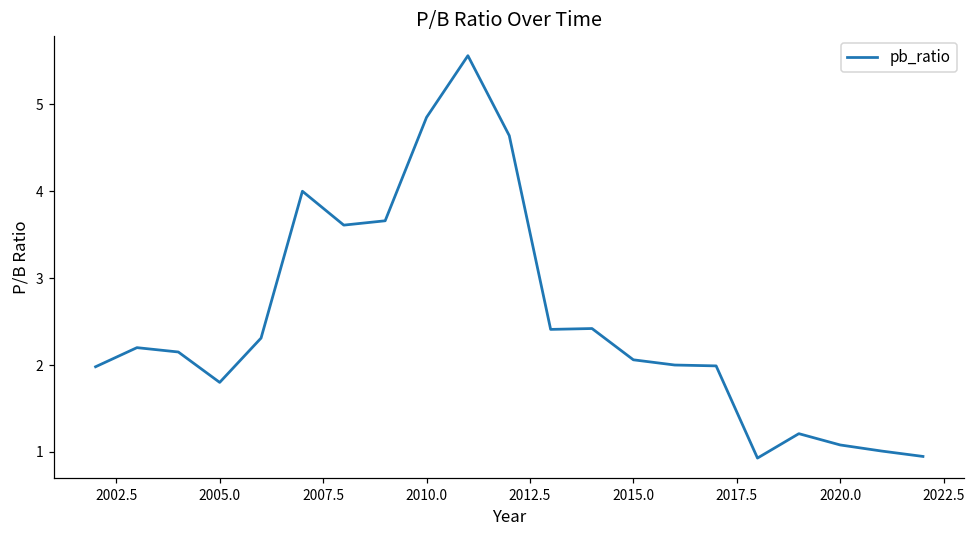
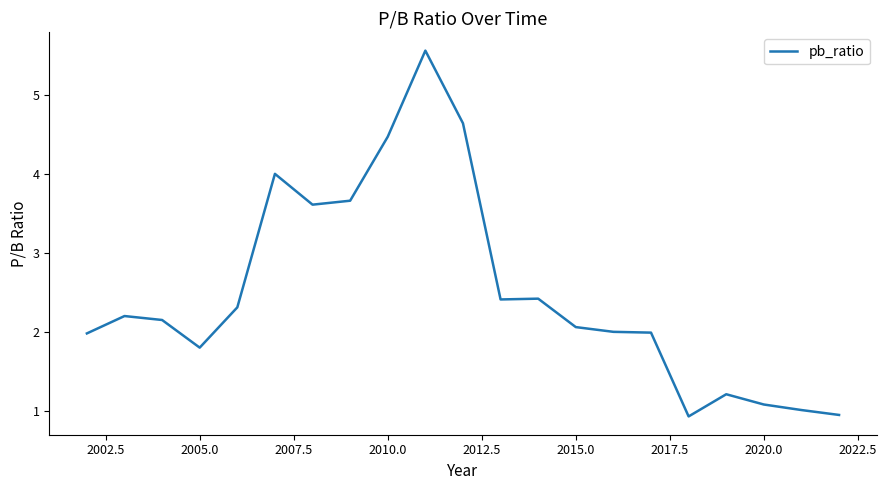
2010.0: 4.9 -> 4.5
